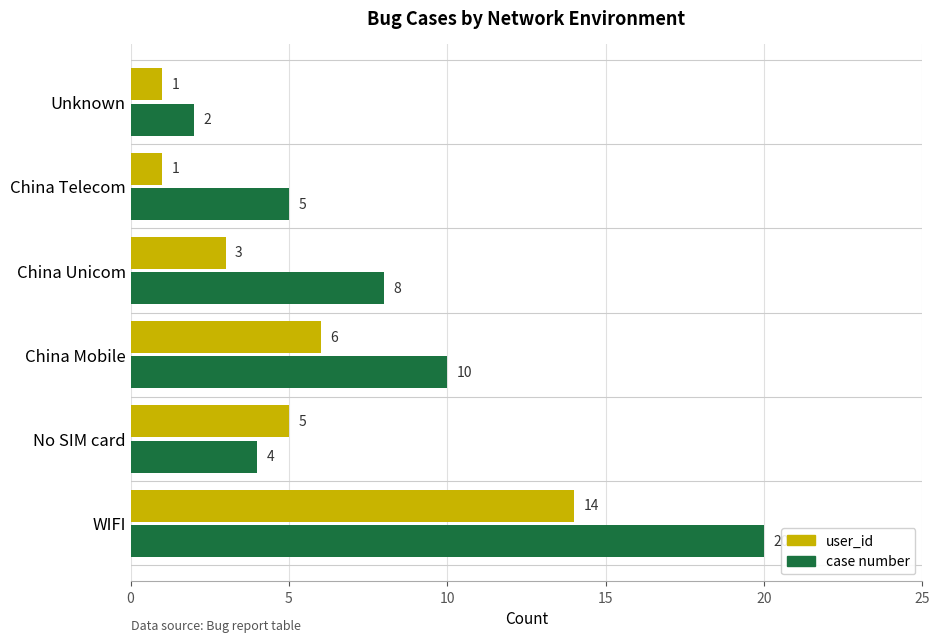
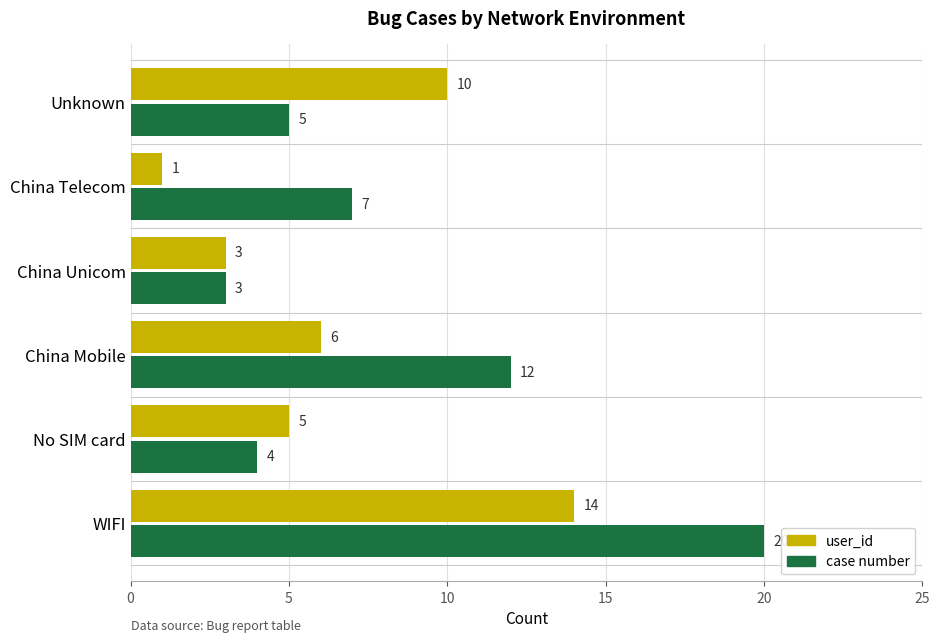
user_id, Unknown: 1 -> 10
case number, Unknown: 2 -> 5
case number, China Telecom: 5 -> 7
case number, China Unicom: 8 -> 3
case number, China Mobile: 10 -> 12
